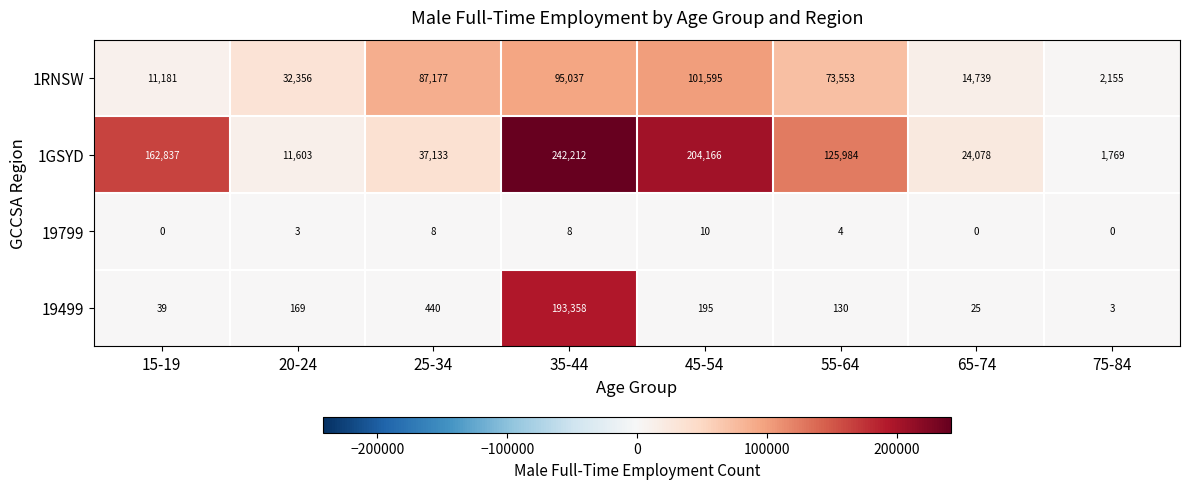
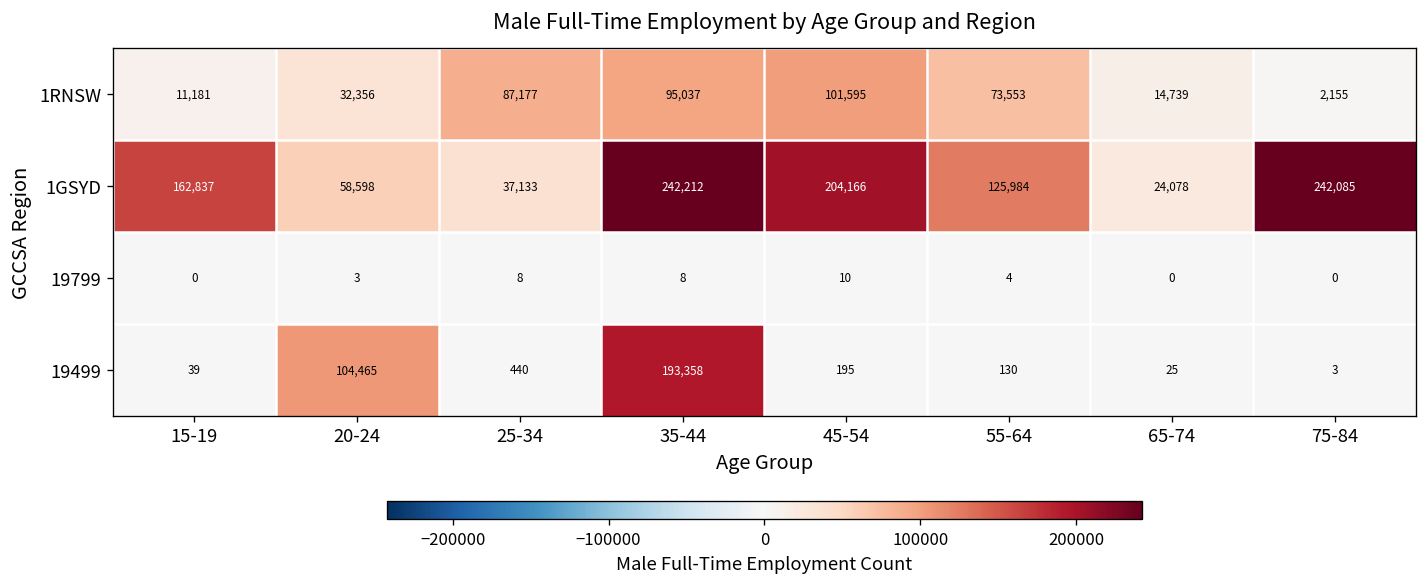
1GSYD, 20-24: 11,603 -> 58,598
1GSYD, 75-84: 1,769 -> 242,085
19499, 20-24: 169 -> 104,465
